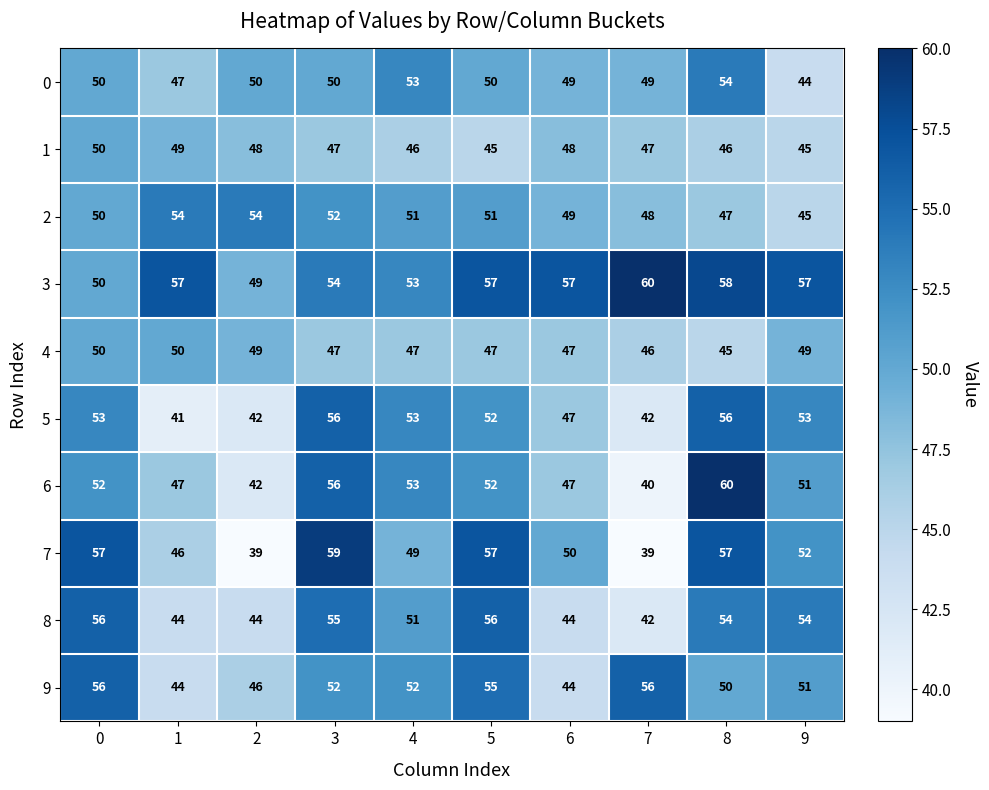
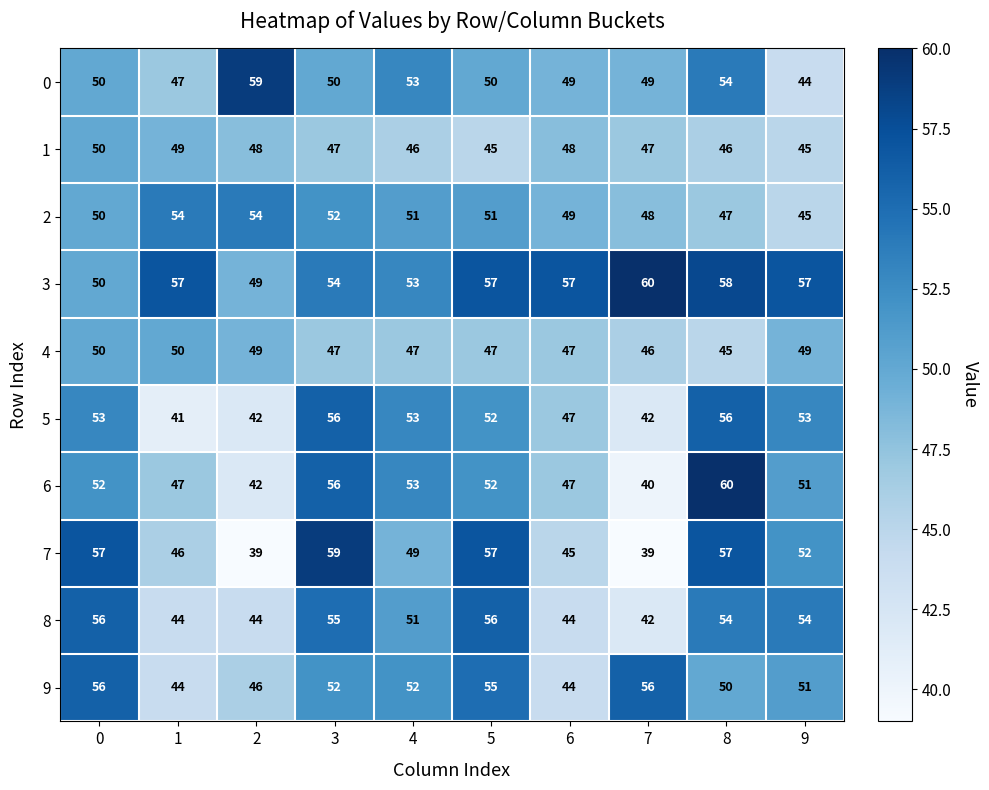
0, 2: 50 -> 59
7, 6: 50 -> 45
